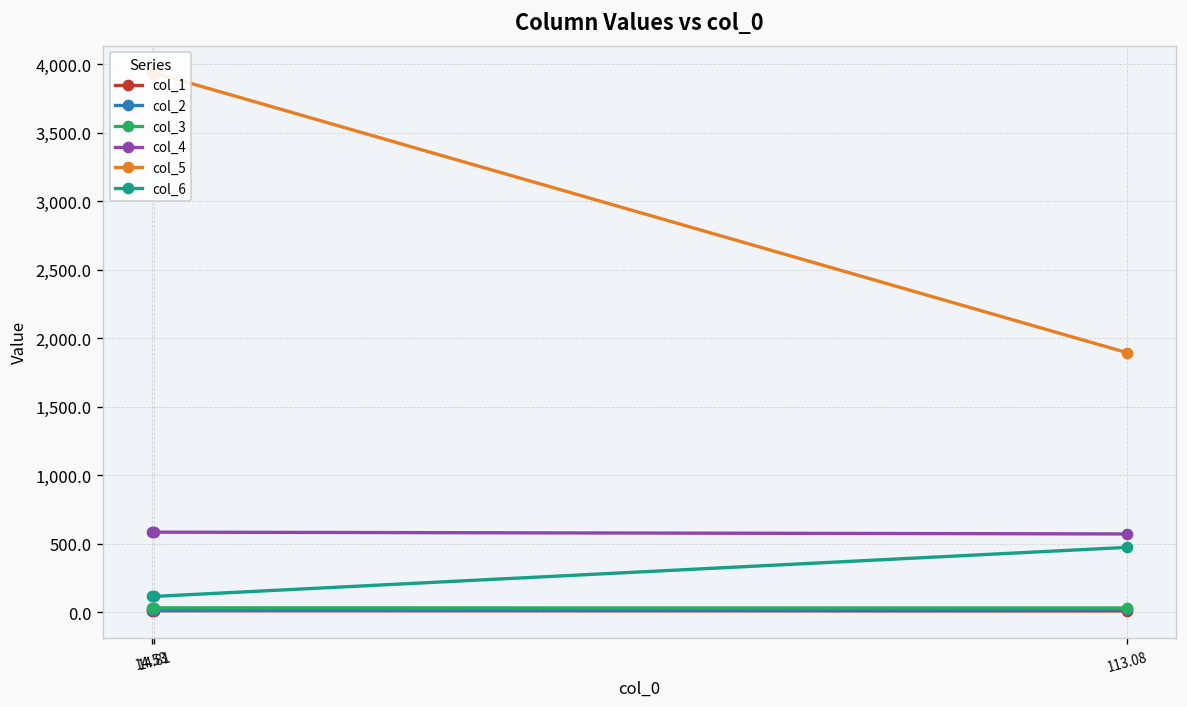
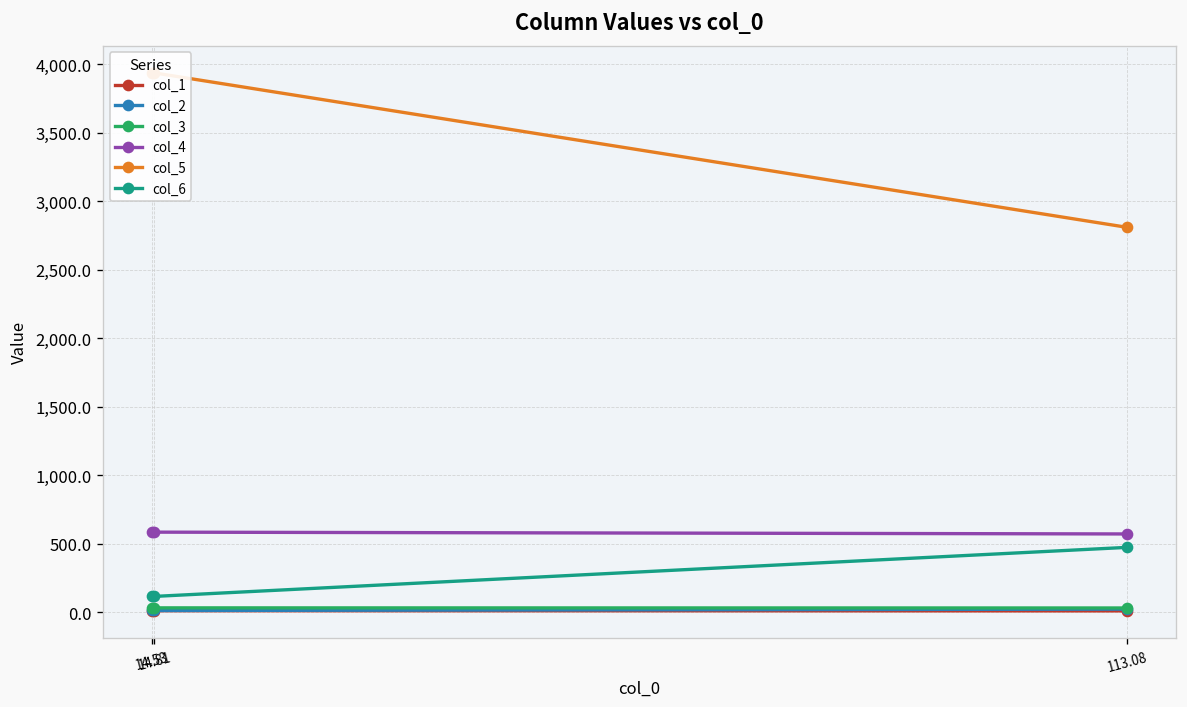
col_5, 113.08: 1,890 -> 2,810
